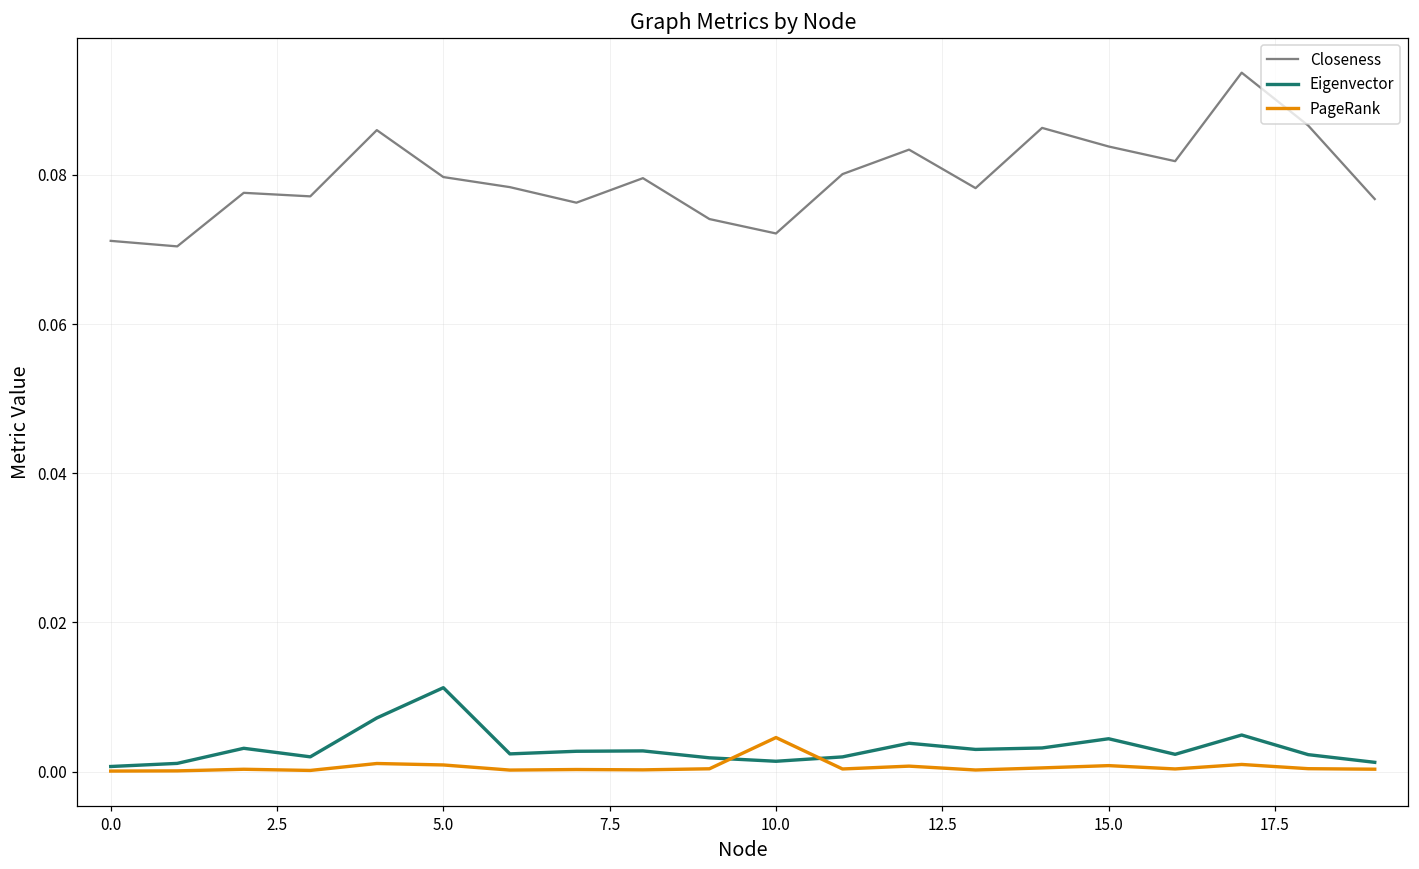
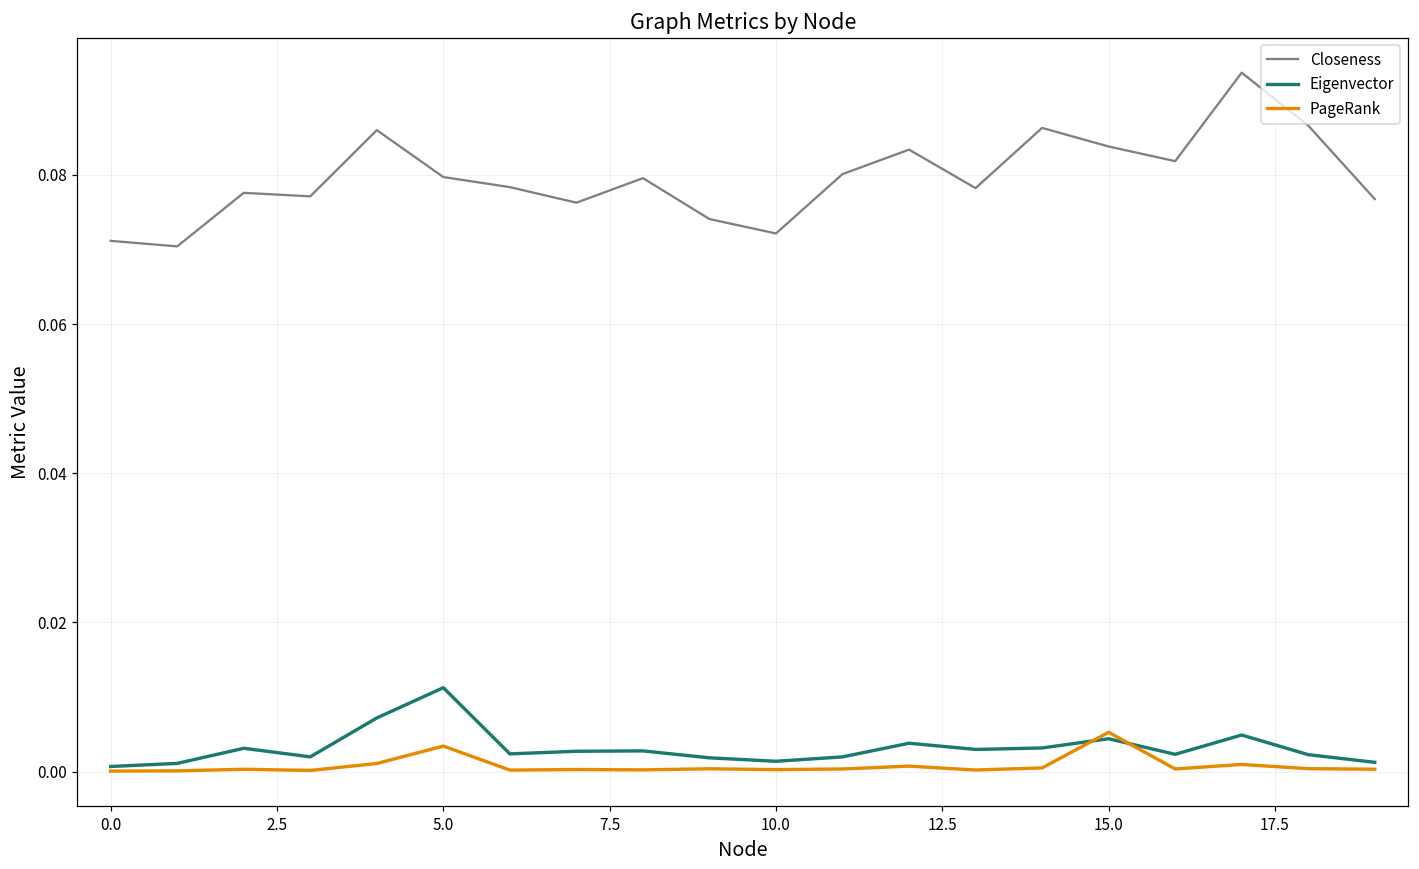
PageRank, 5.0: 0.001 -> 0.003
PageRank, 10.0: 0.005 -> 0.000
PageRank, 15.0: 0.001 -> 0.005
